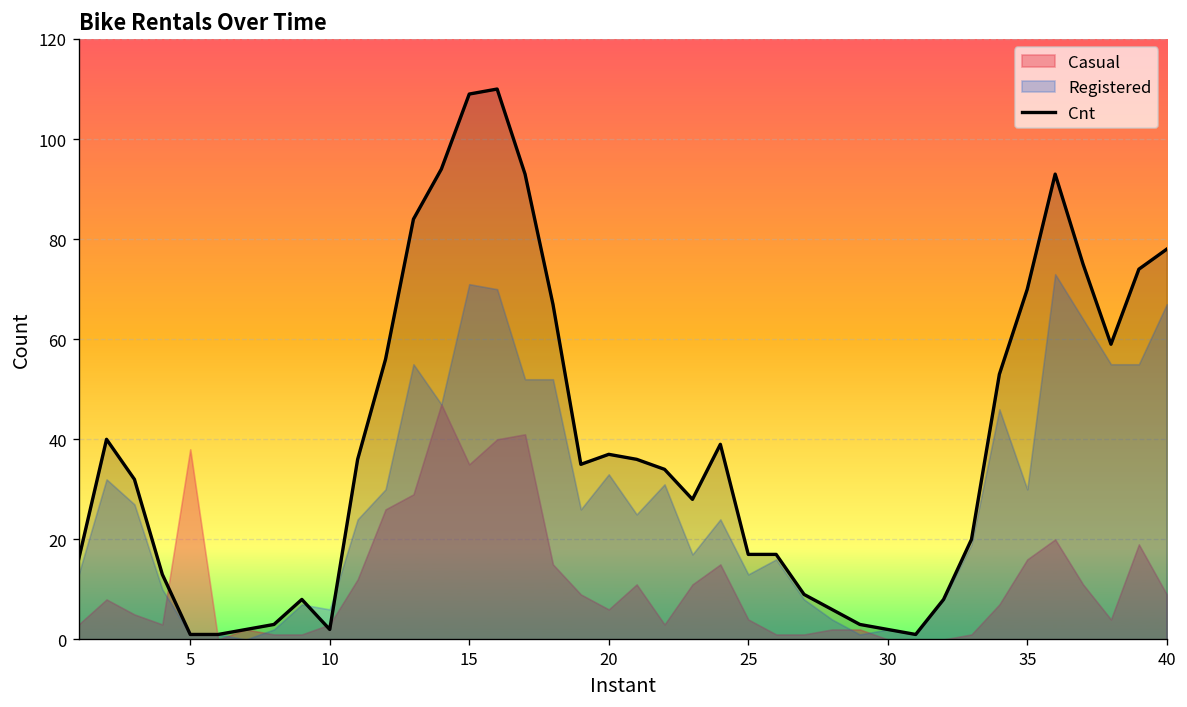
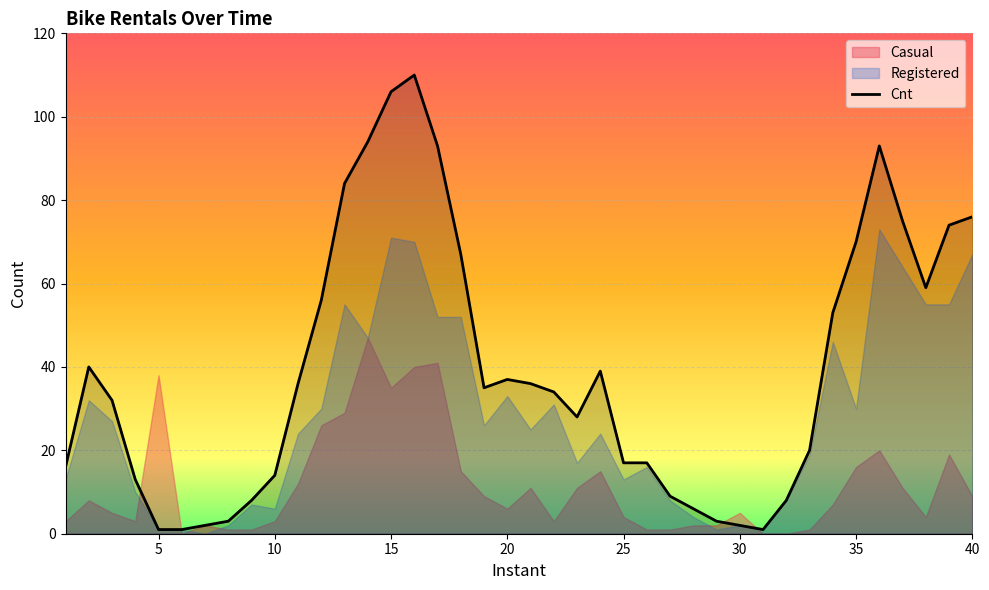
Cnt, 10: 2 -> 14
Cnt, 15: 109 -> 106
Casual, 30: 0 -> 5
Cnt, 40: 78 -> 76
